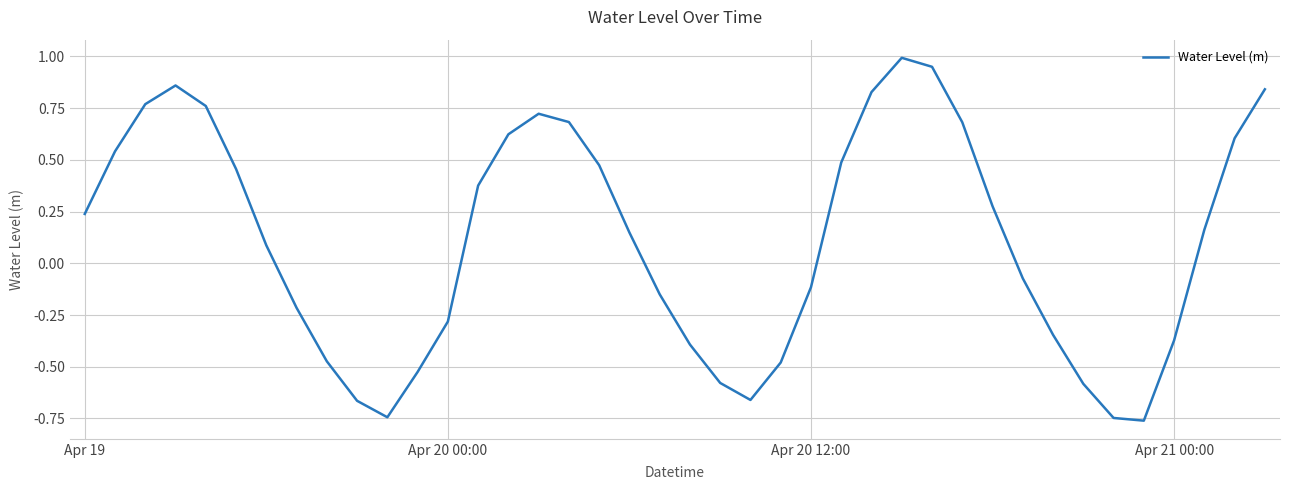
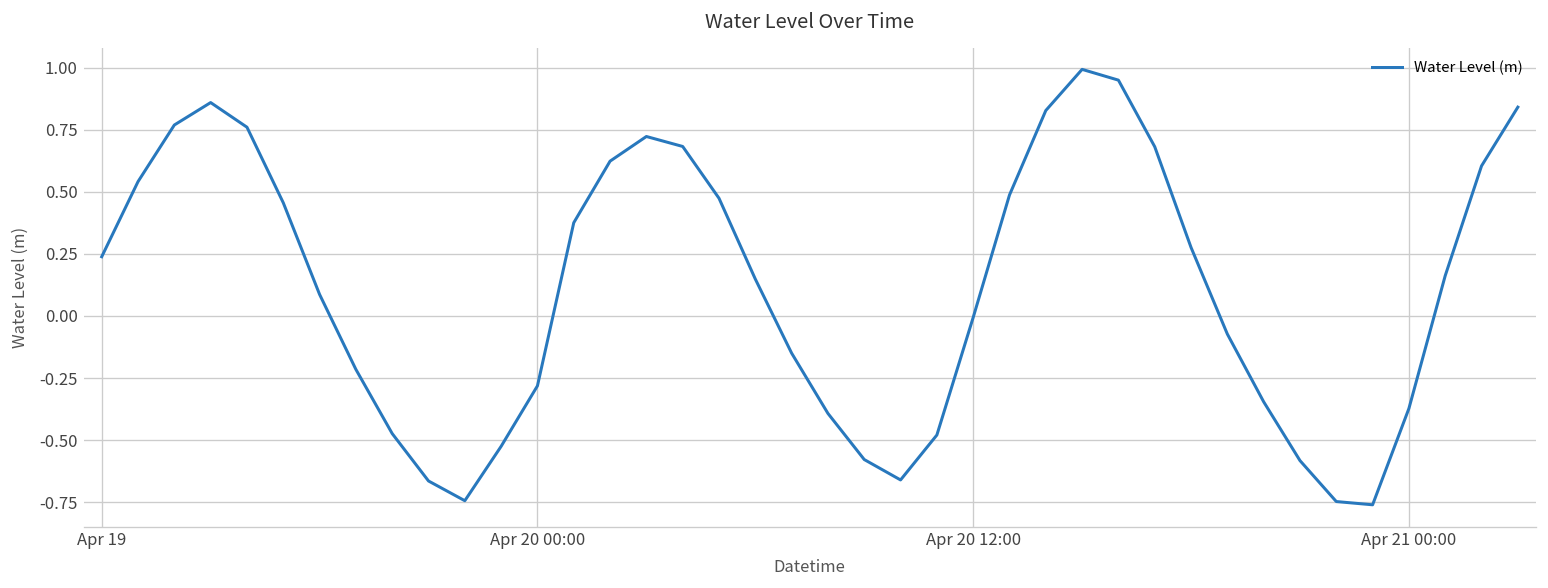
Apr 20 12:00: -0.12 -> -0.01
